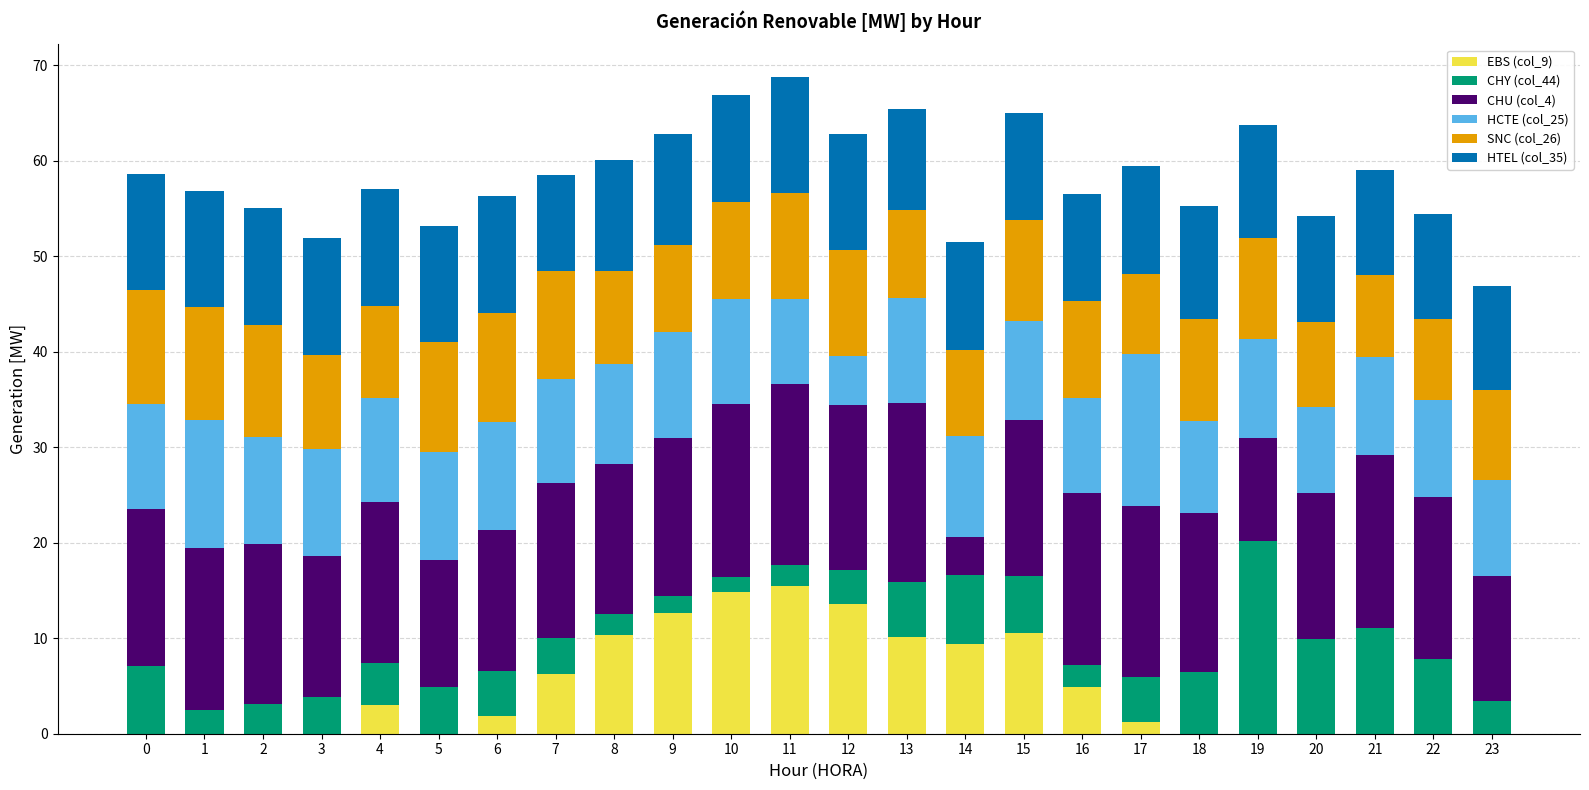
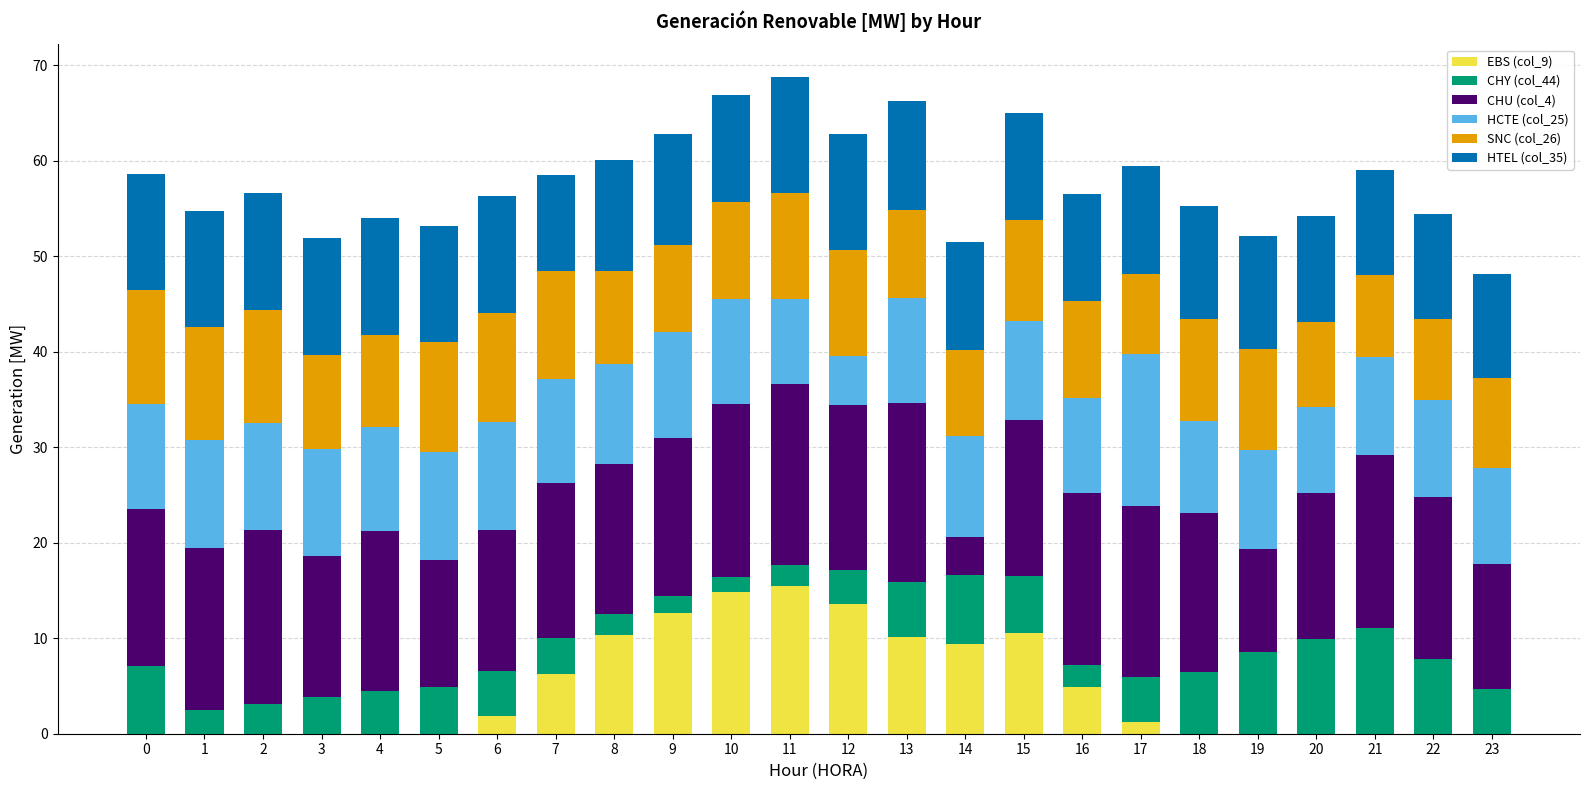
HCTE (col_25), 1: 13 -> 11
CHU (col_4), 2: 17 -> 18
EBS (col_9), 4: 3 -> 0
HTEL (col_35), 13: 10.6 -> 11.4
CHY (col_44), 19: 20 -> 9
CHY (col_44), 23: 3 -> 5
